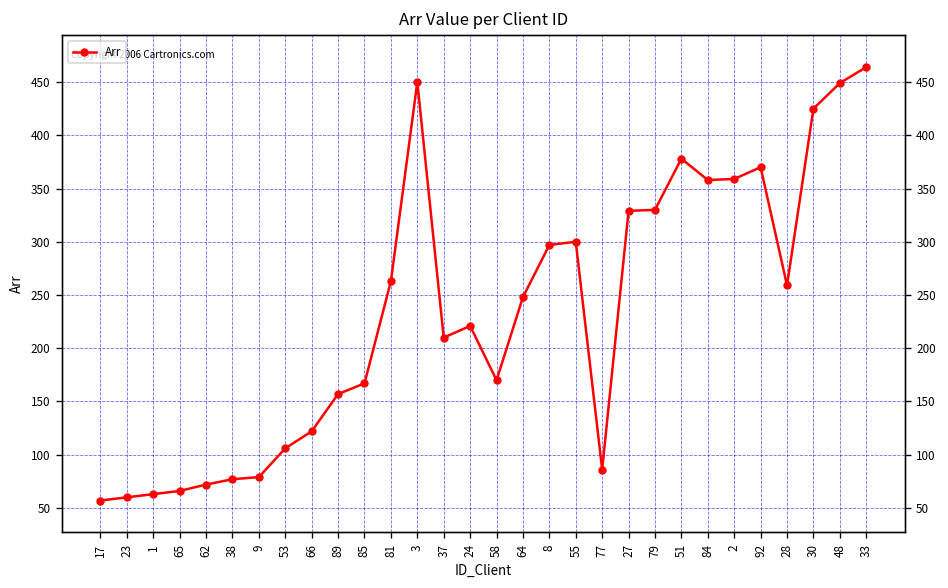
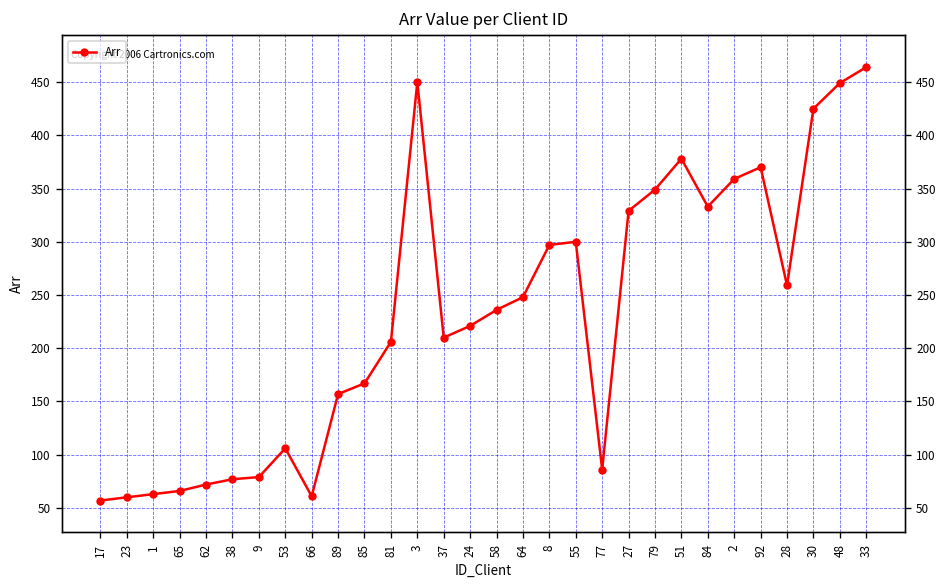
66: 120 -> 60
81: 260 -> 210
58: 170 -> 240
79: 330 -> 350
84: 360 -> 330
